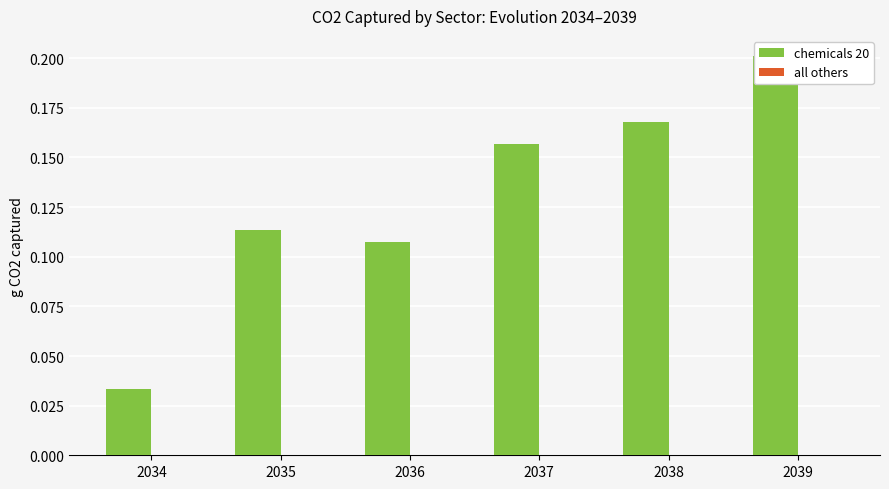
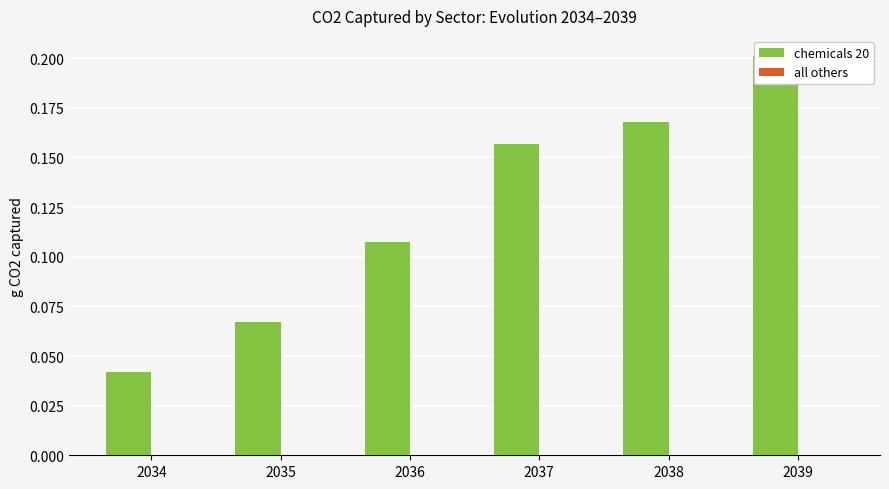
chemicals 20, 2034: 0.034 -> 0.042
chemicals 20, 2035: 0.113 -> 0.067
